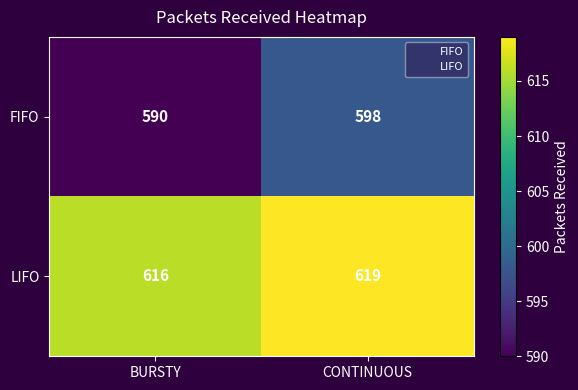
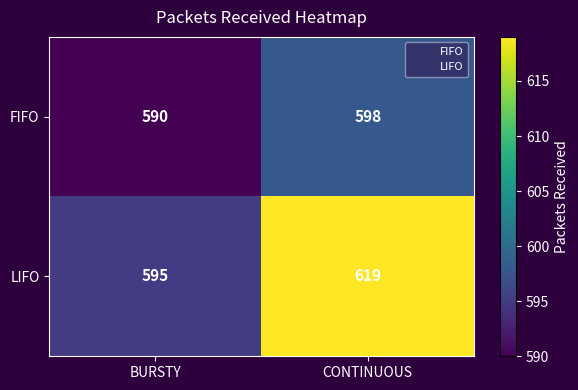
LIFO, BURSTY: 616 -> 595
